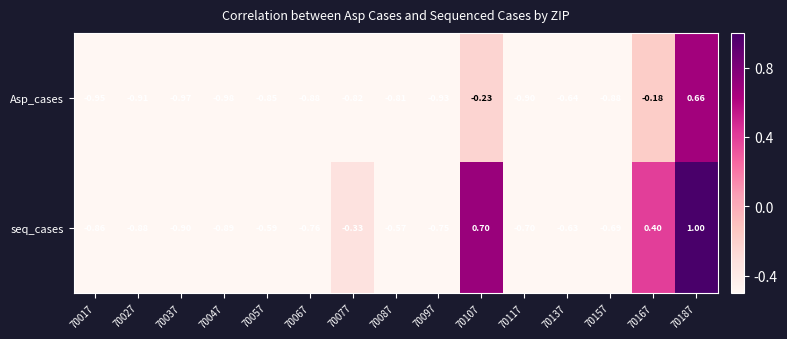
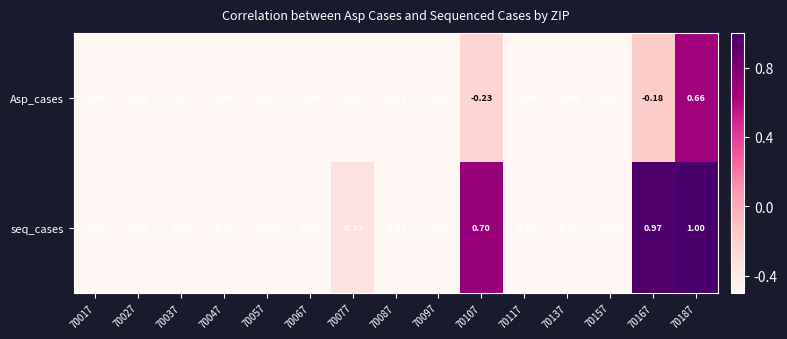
seq_cases, 70167: 0.40 -> 0.97
